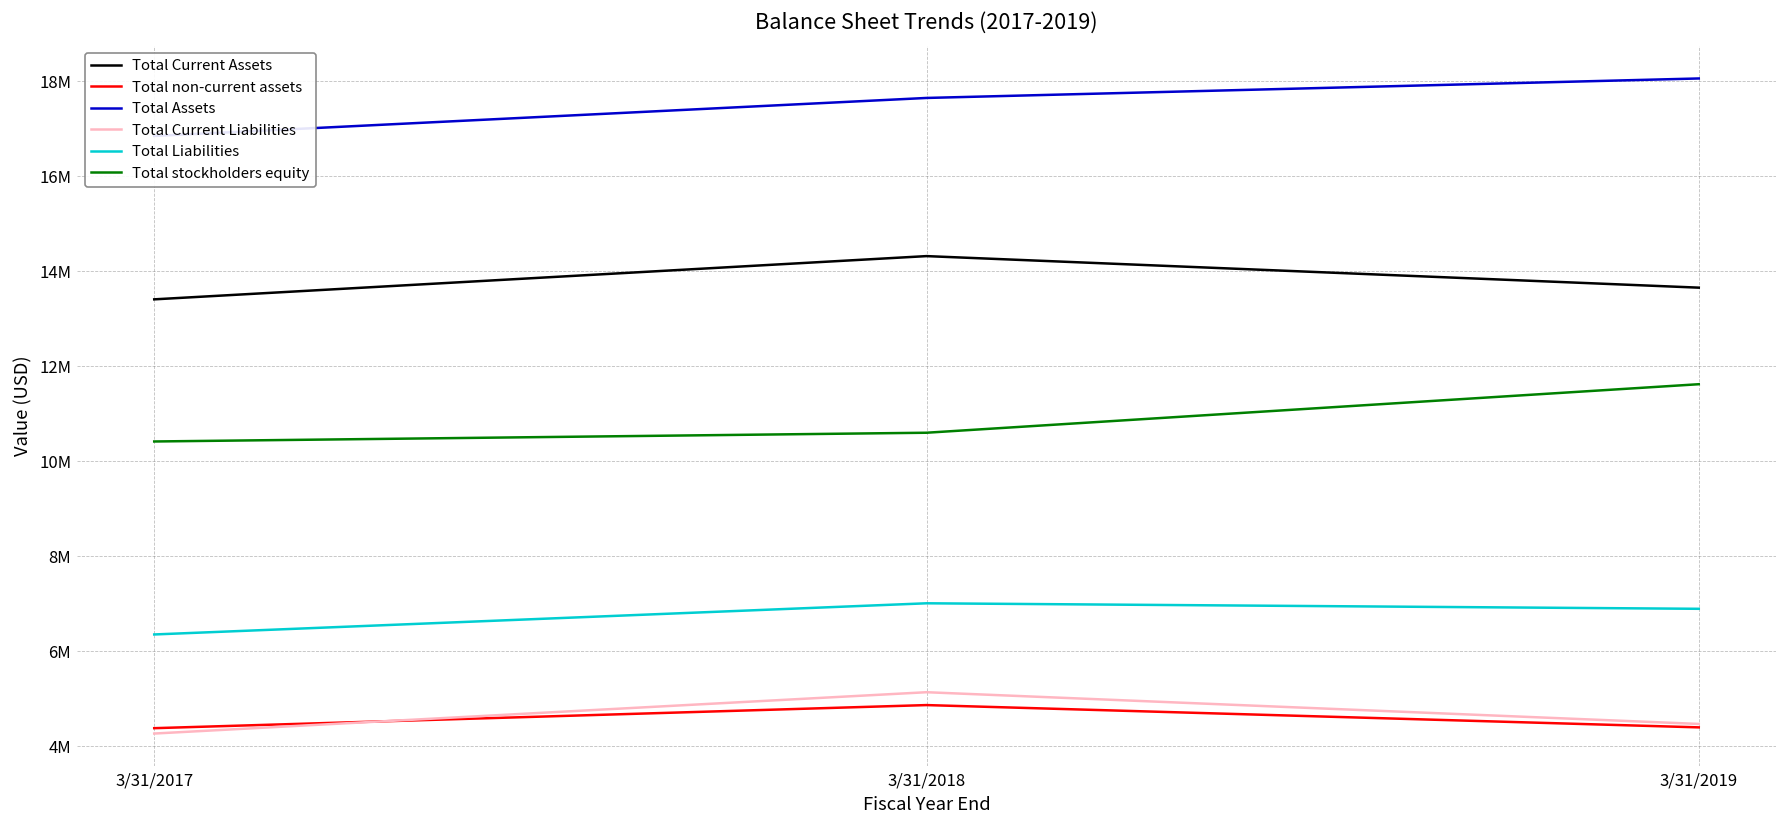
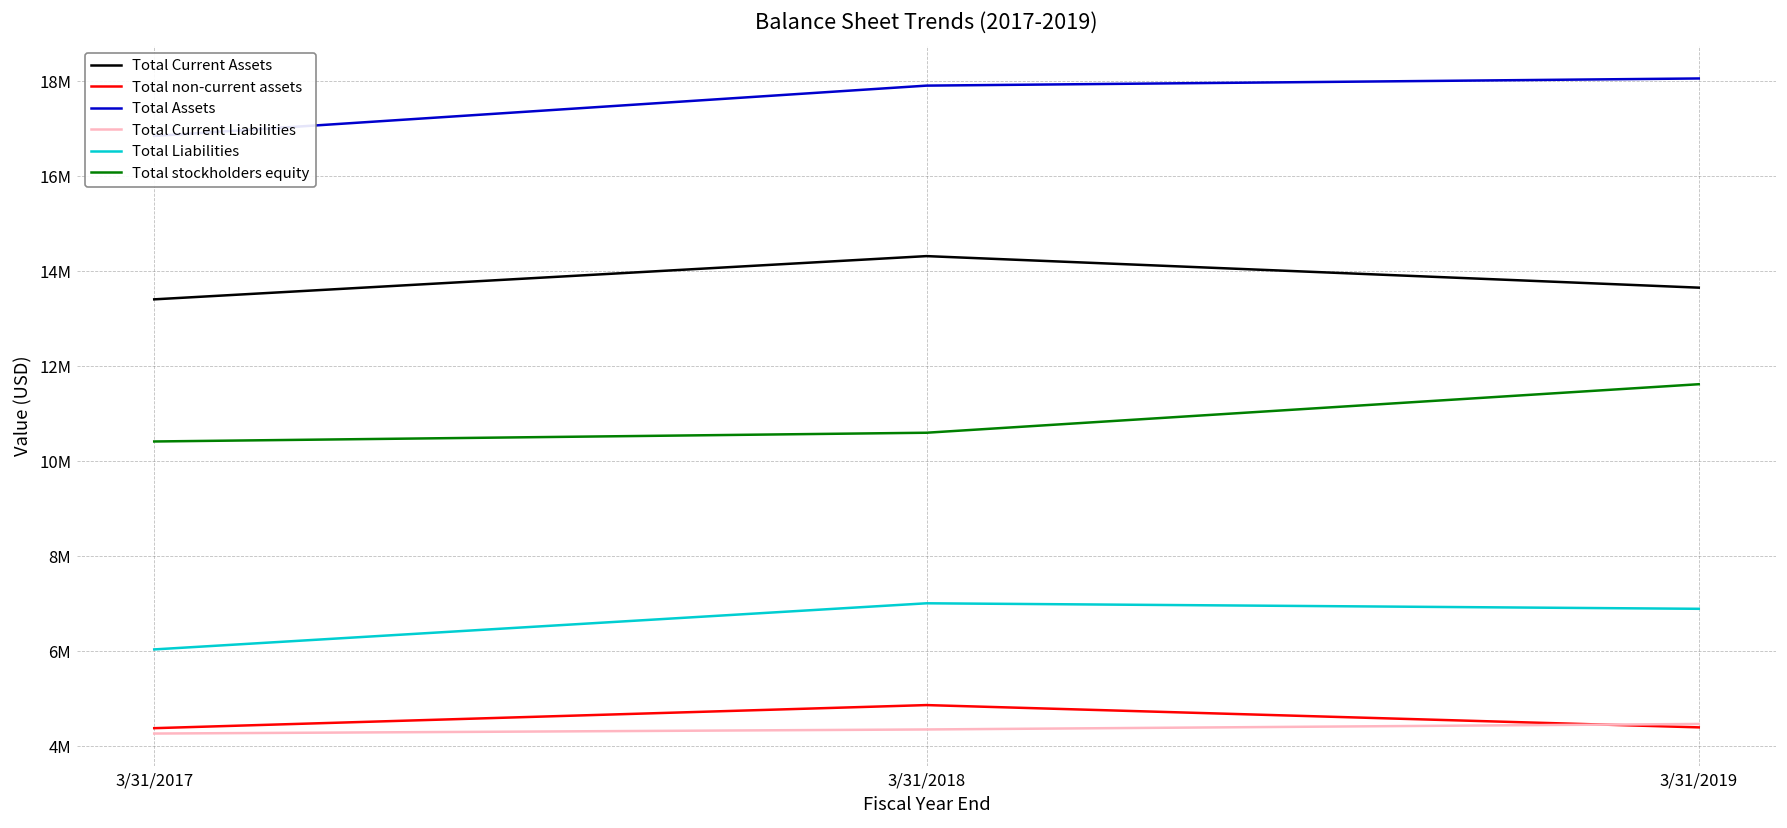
Total Liabilities, 3/31/2017: 6400000 -> 6000000
Total Assets, 3/31/2018: 17600000 -> 17900000
Total Current Liabilities, 3/31/2018: 5100000 -> 4400000
